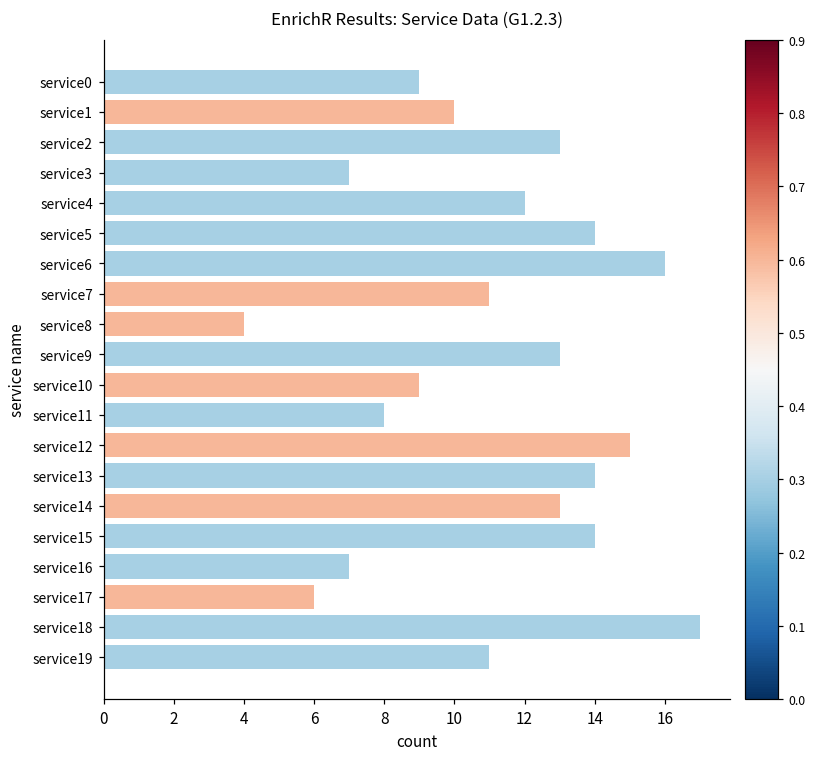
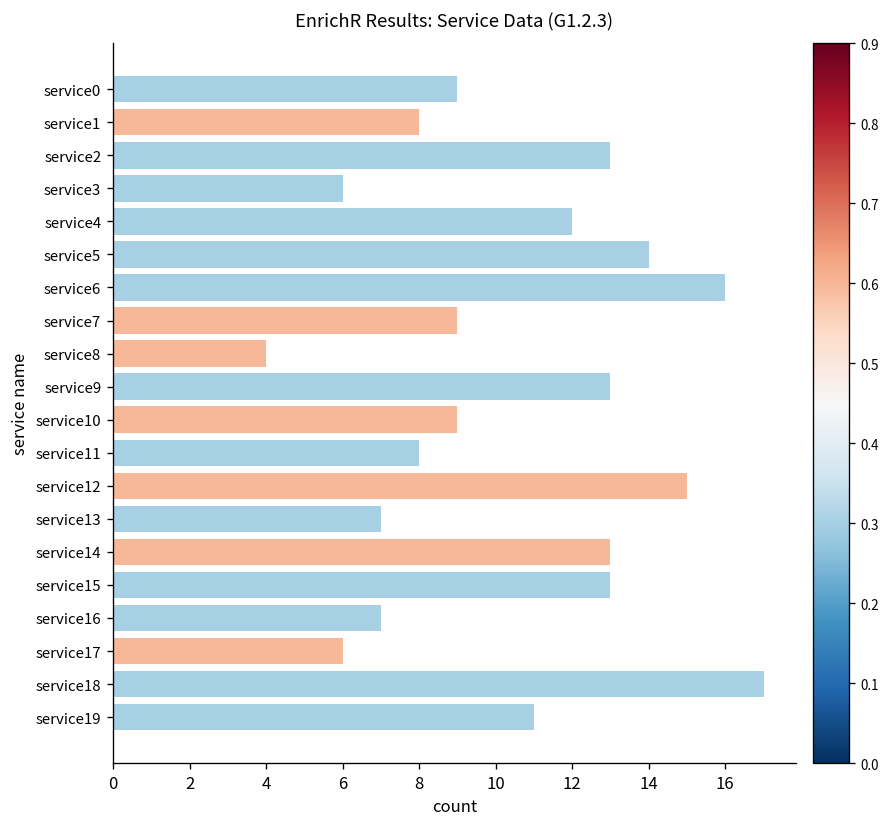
service1: 10 -> 8
service3: 7 -> 6
service7: 11 -> 9
service13: 14 -> 7
service15: 14 -> 13
